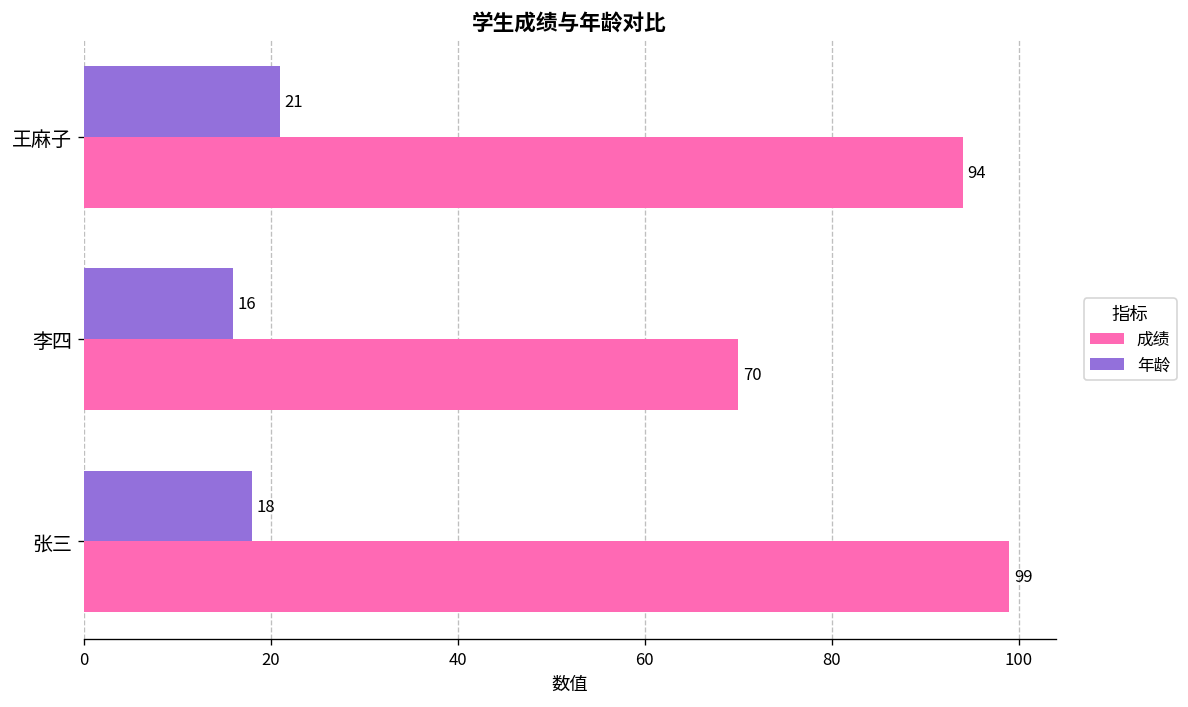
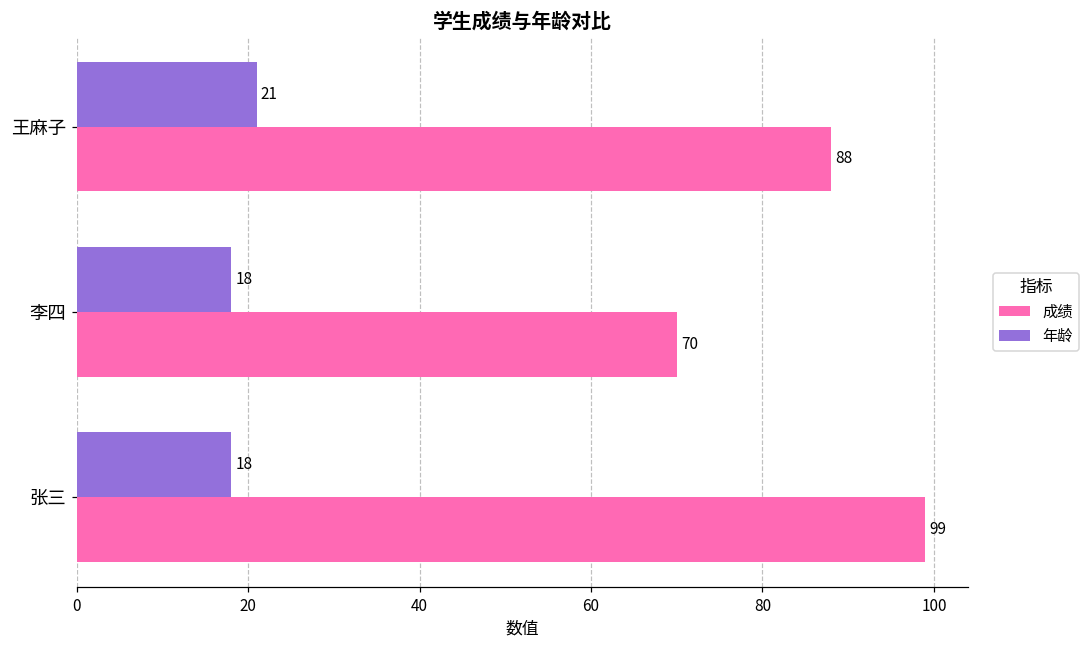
成绩, 王麻子: 94 -> 88
年龄, 李四: 16 -> 18
